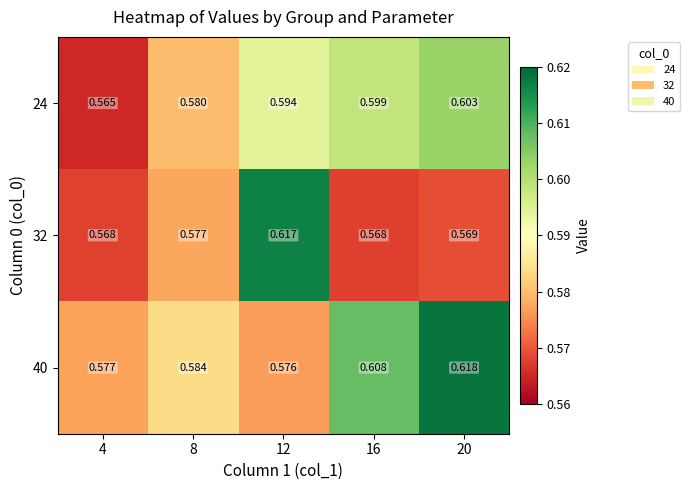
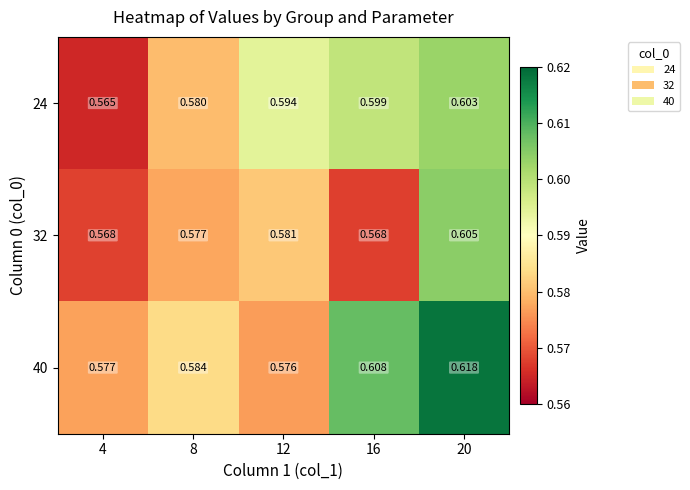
32, 12: 0.617 -> 0.581
32, 20: 0.569 -> 0.605
